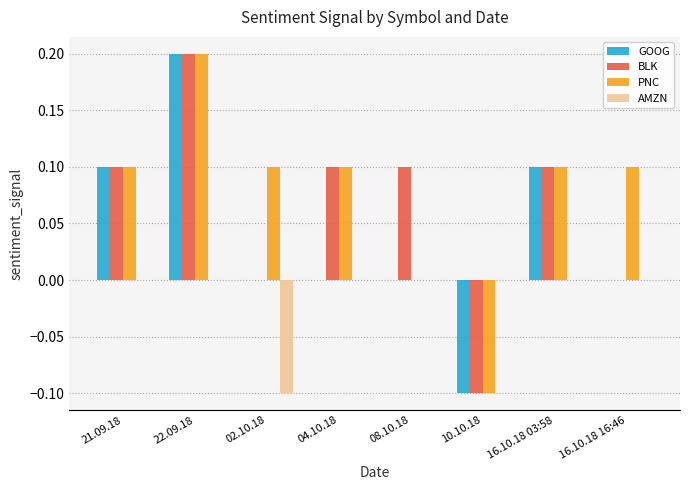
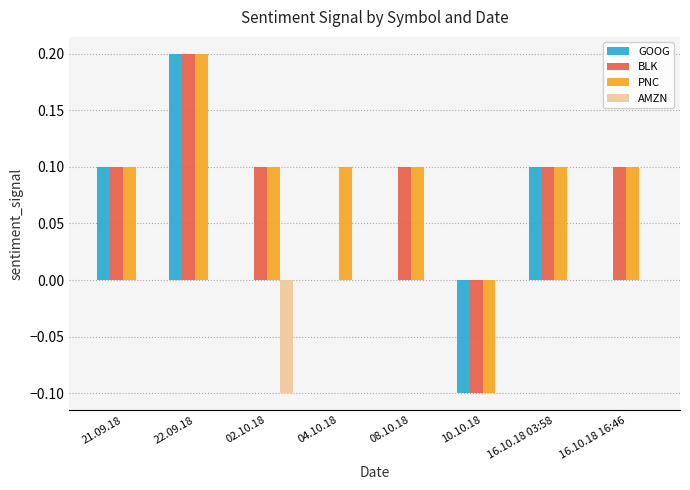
BLK, 02.10.18: 0.0 -> 0.1
BLK, 04.10.18: 0.1 -> 0.0
PNC, 08.10.18: 0.0 -> 0.1
BLK, 16.10.18 16:46: 0.0 -> 0.1
